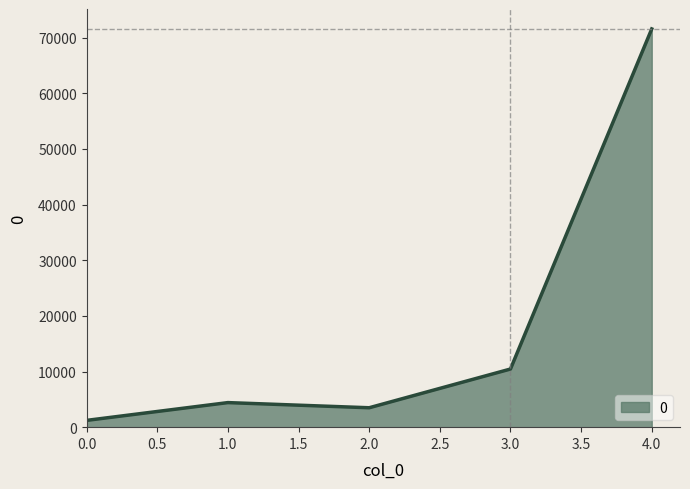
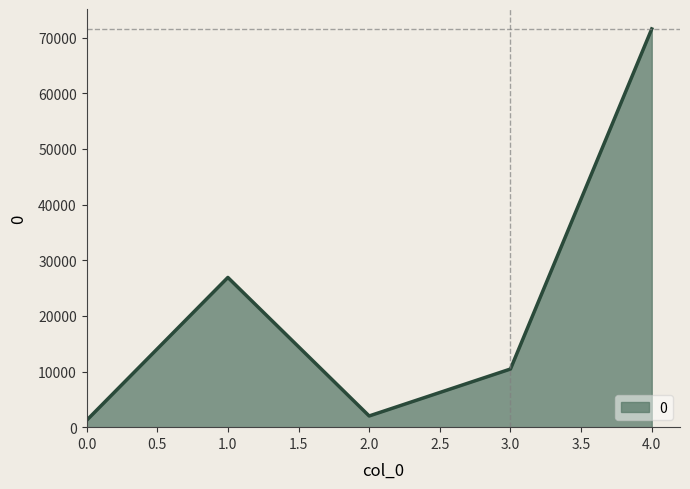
1.0: 4000 -> 27000
2.0: 3000 -> 2000
